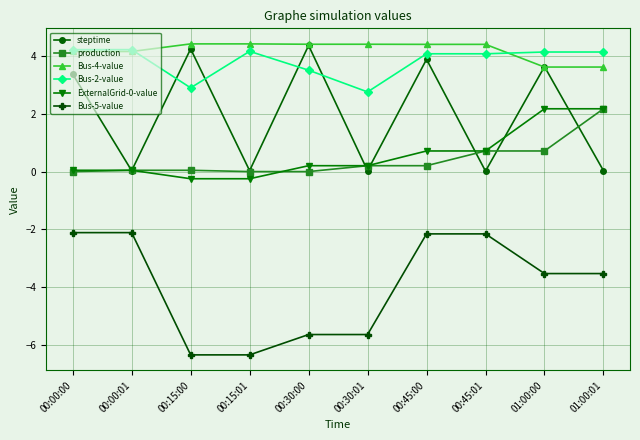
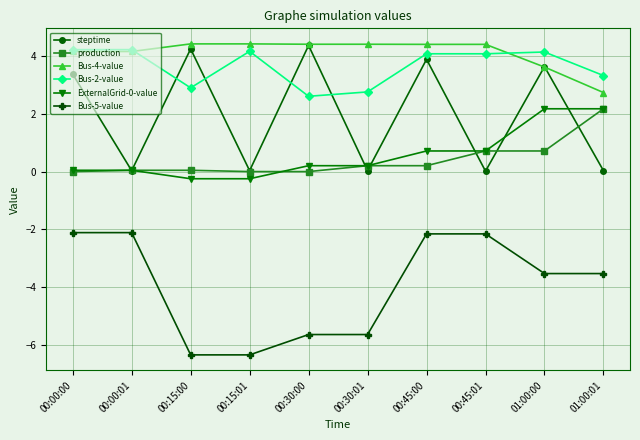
Bus-2-value, 00:30:00: 3.5 -> 2.6
Bus-4-value, 01:00:01: 3.6 -> 2.7
Bus-2-value, 01:00:01: 4.1 -> 3.3
